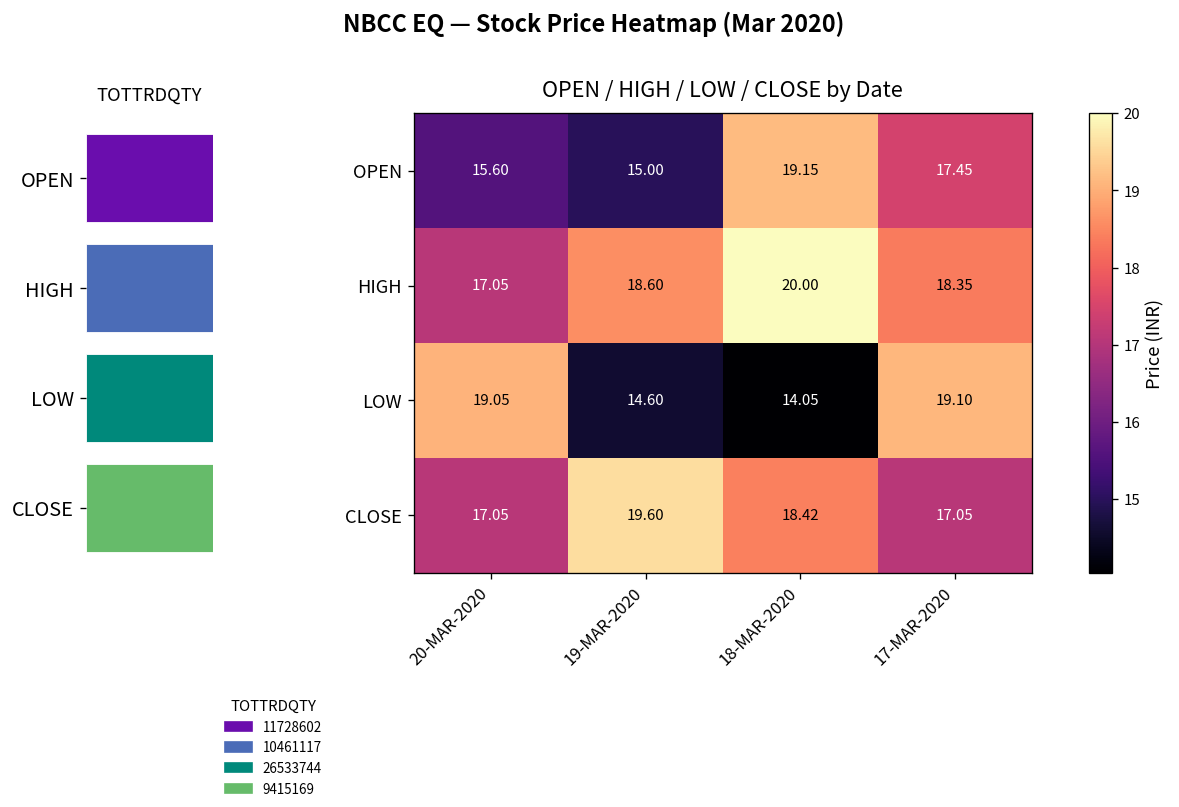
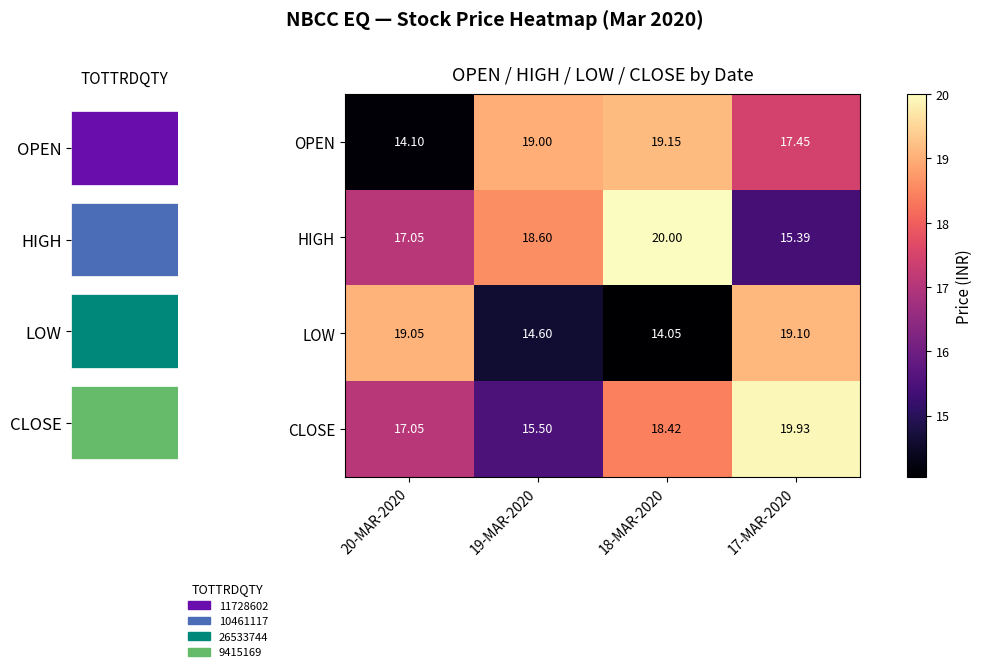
OPEN / HIGH / LOW / CLOSE by Date, OPEN, 20-MAR-2020: 15.60 -> 14.10
OPEN / HIGH / LOW / CLOSE by Date, OPEN, 19-MAR-2020: 15.00 -> 19.00
OPEN / HIGH / LOW / CLOSE by Date, HIGH, 17-MAR-2020: 18.35 -> 15.39
OPEN / HIGH / LOW / CLOSE by Date, CLOSE, 19-MAR-2020: 19.60 -> 15.50
OPEN / HIGH / LOW / CLOSE by Date, CLOSE, 17-MAR-2020: 17.05 -> 19.93
